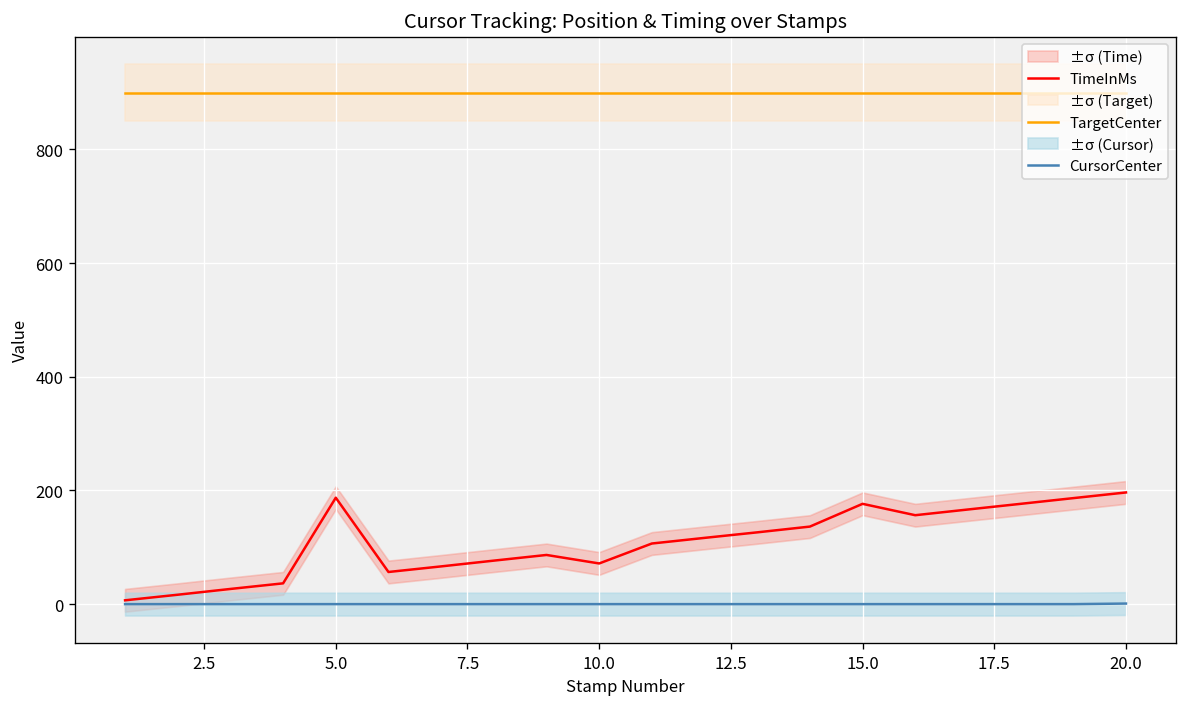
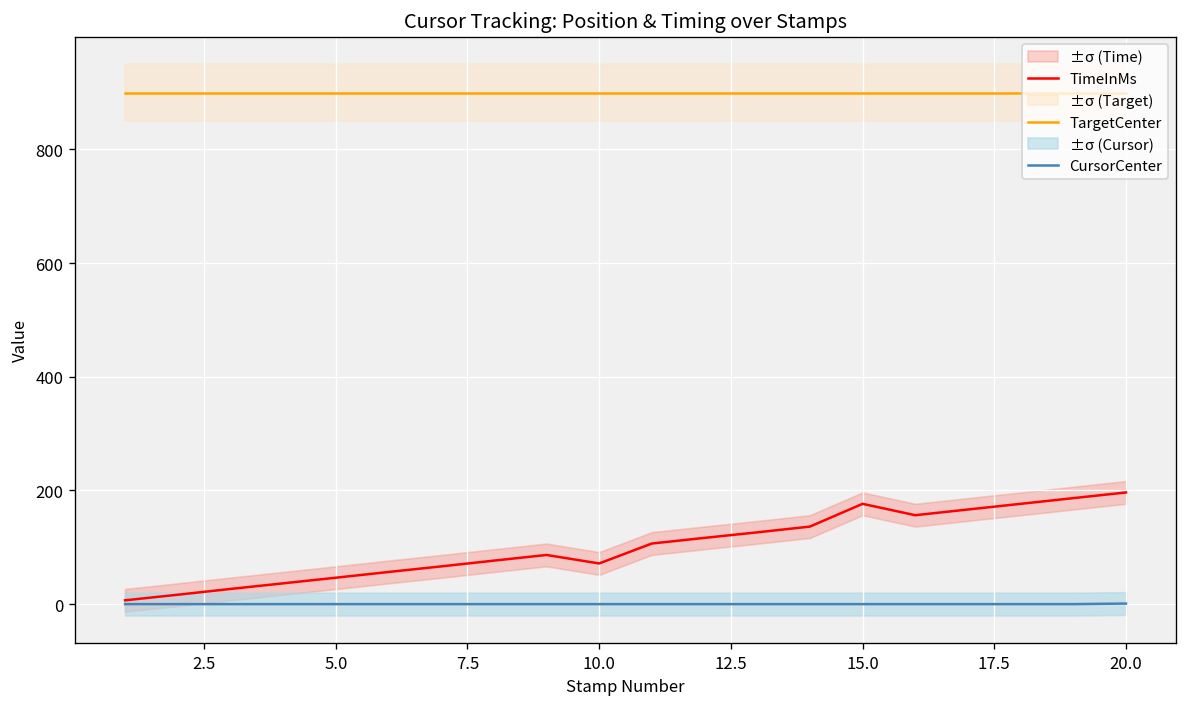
TimeInMs, 5.0: 190 -> 50
